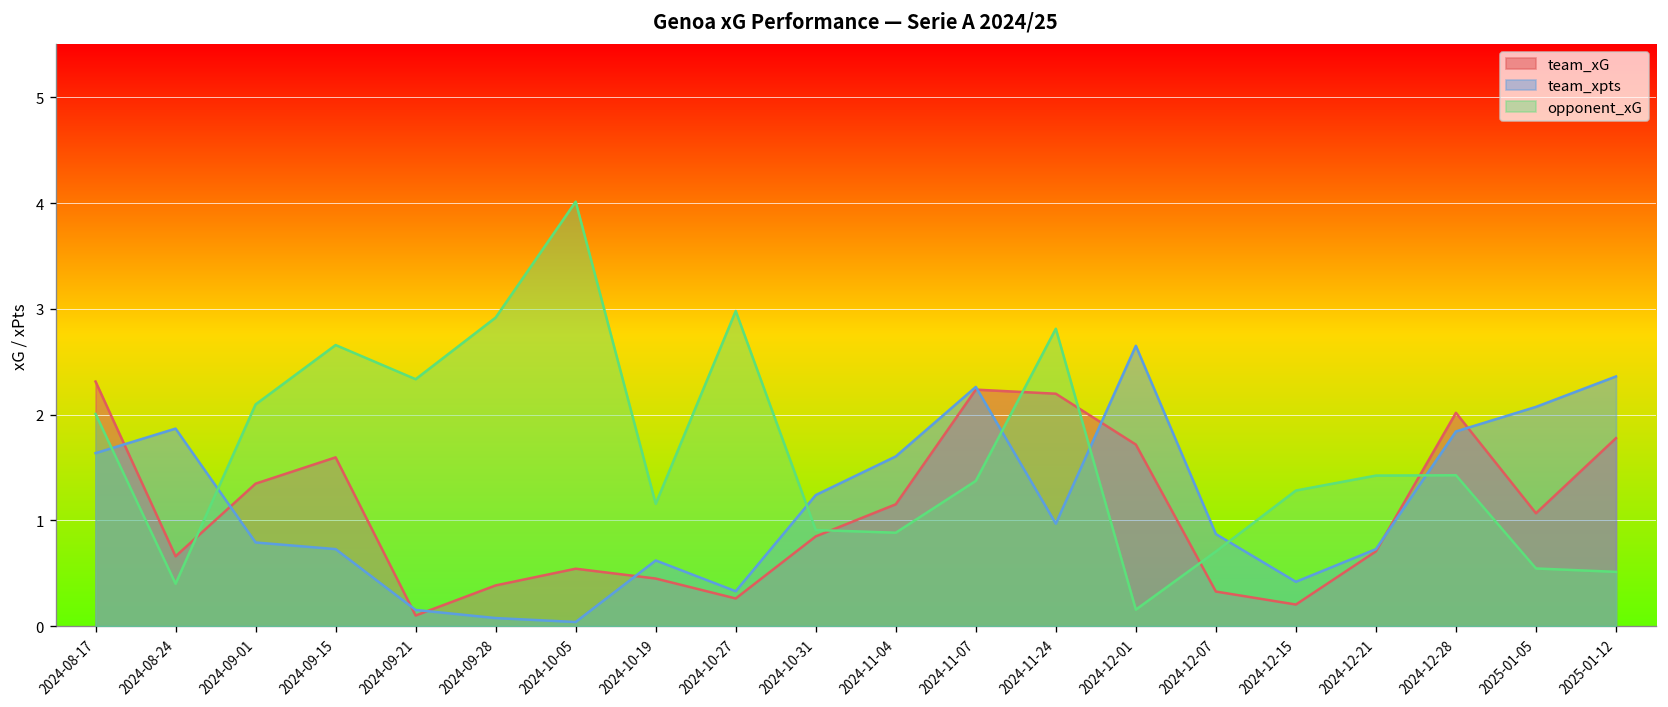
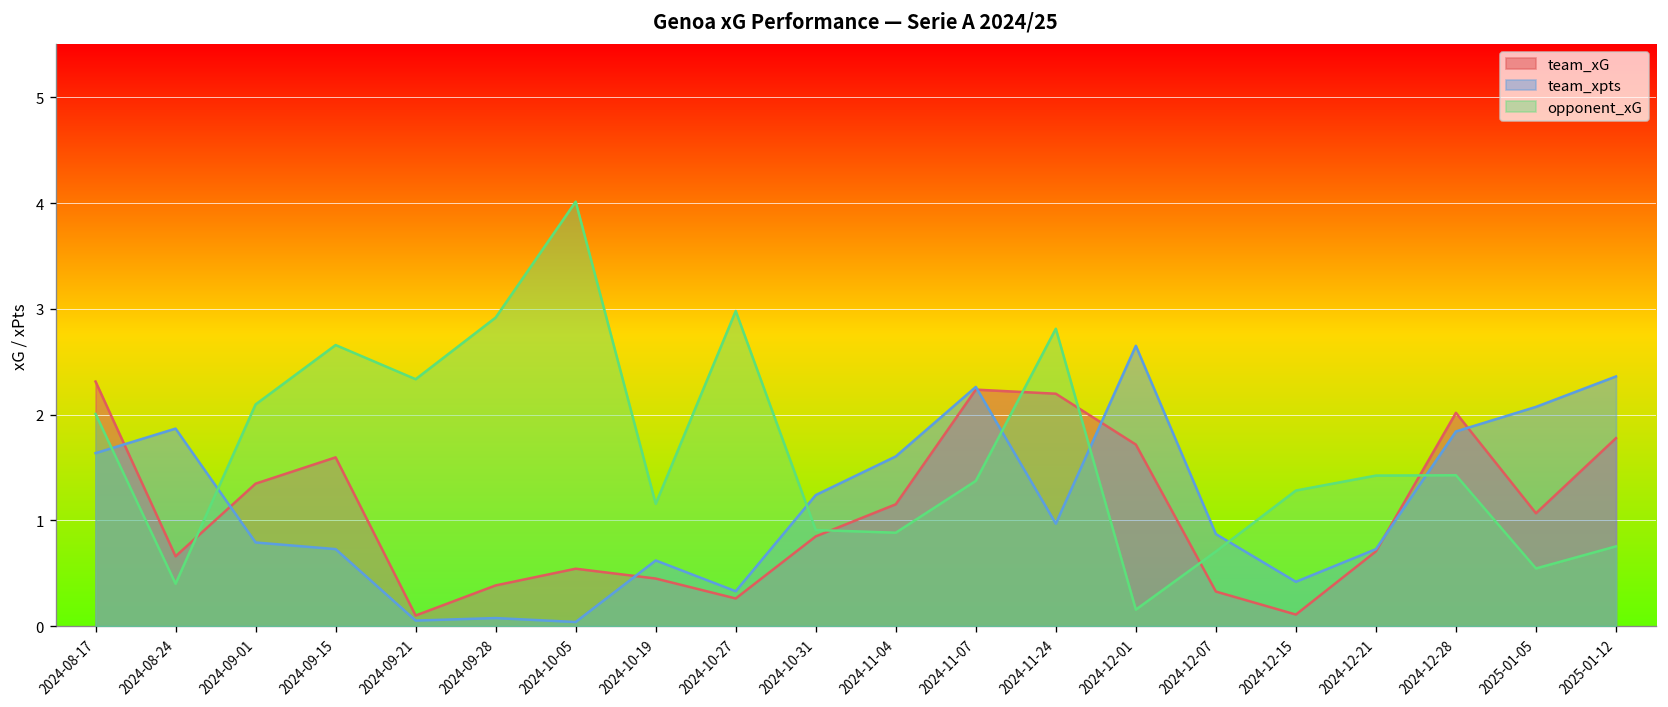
team_xpts, 2024-09-21: 0.2 -> 0.1
team_xG, 2024-12-15: 0.2 -> 0.1
opponent_xG, 2025-01-12: 0.5 -> 0.8
